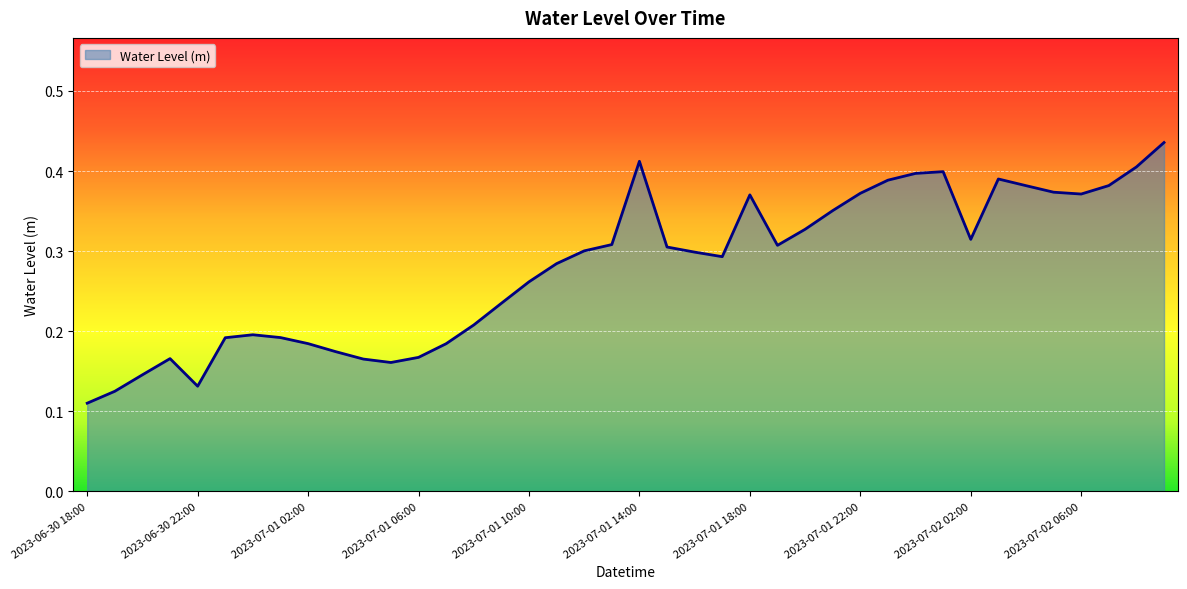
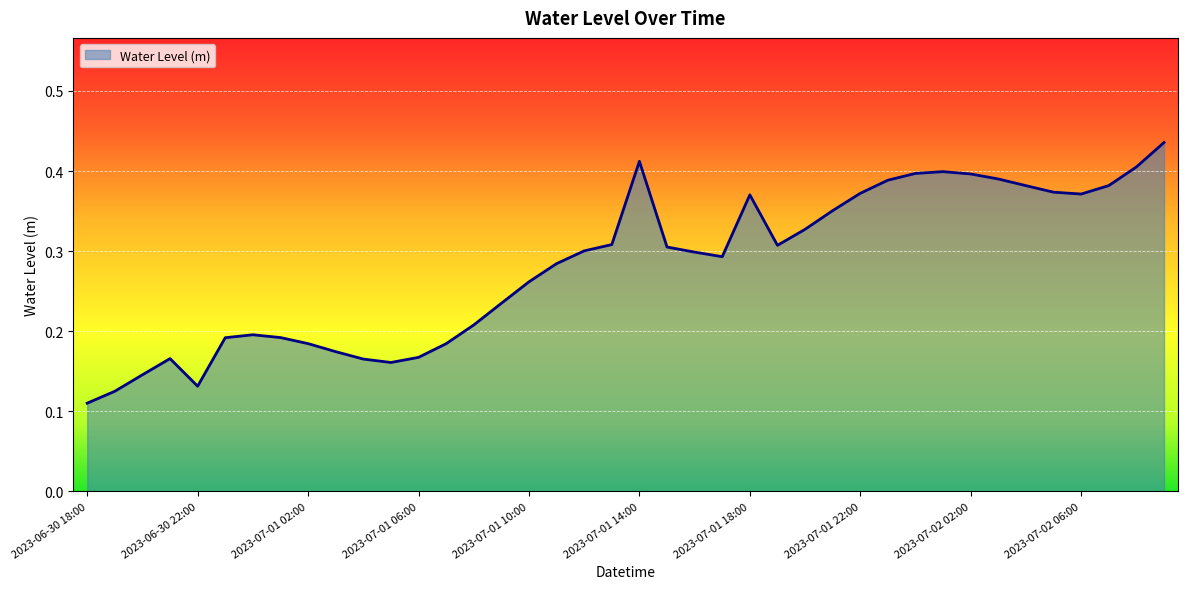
2023-07-02 02:00: 0.31 -> 0.40
